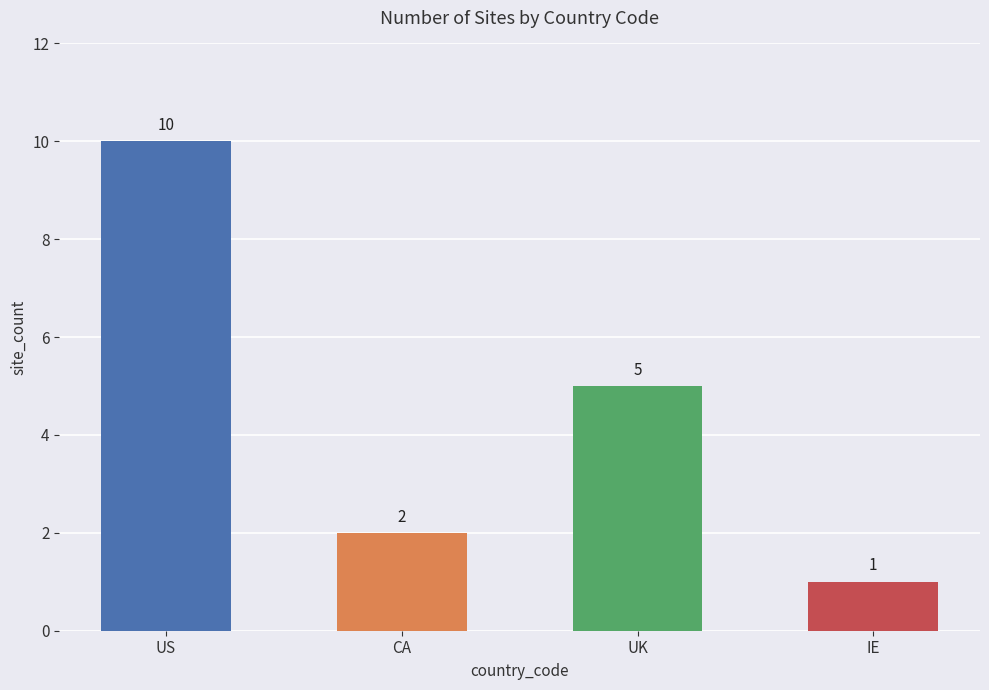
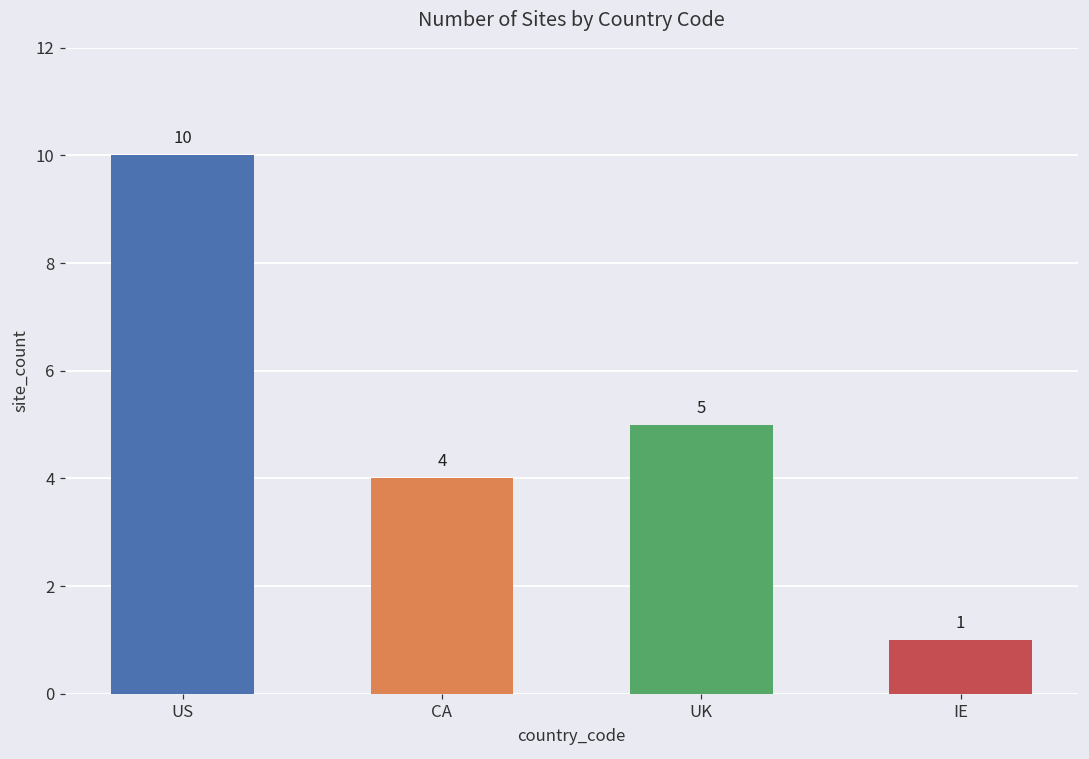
CA: 2 -> 4
